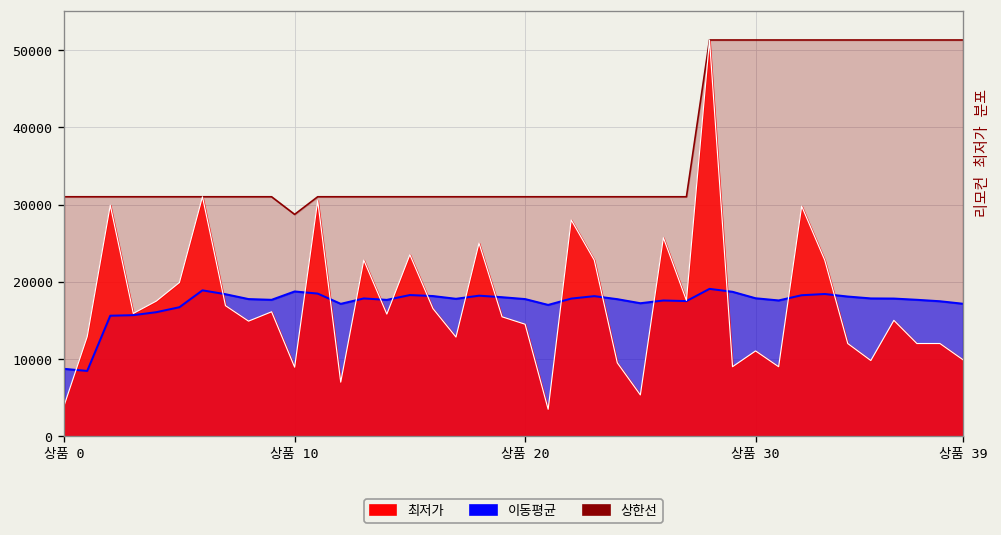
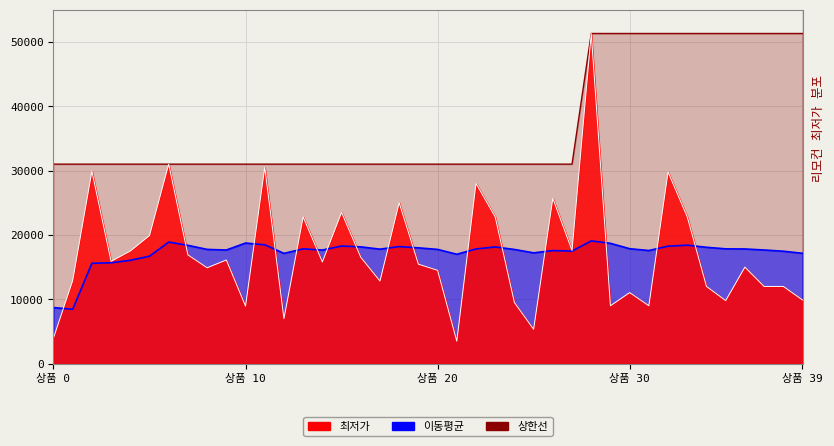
상한선, 상품 10: 29000 -> 31000
